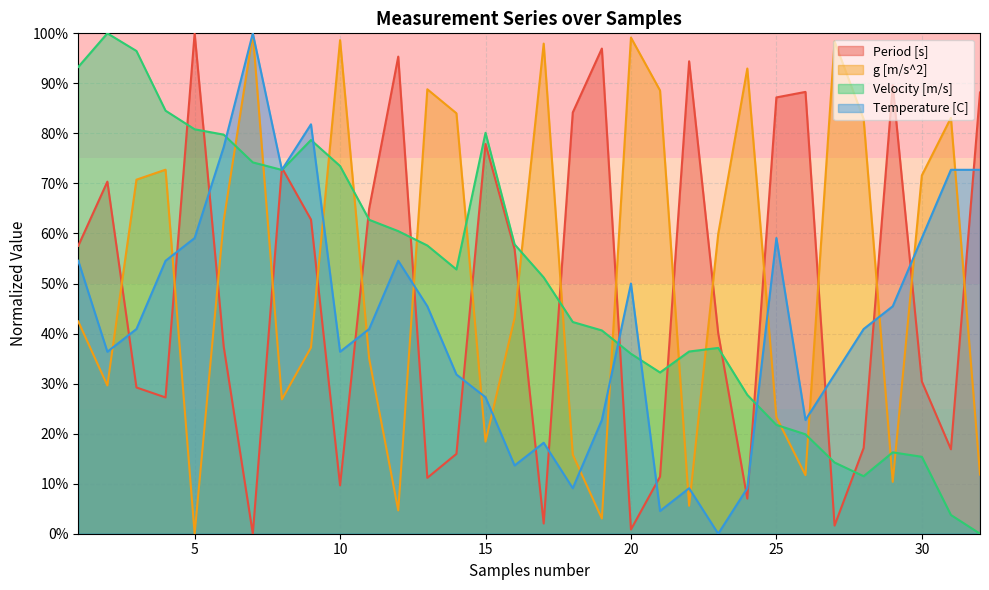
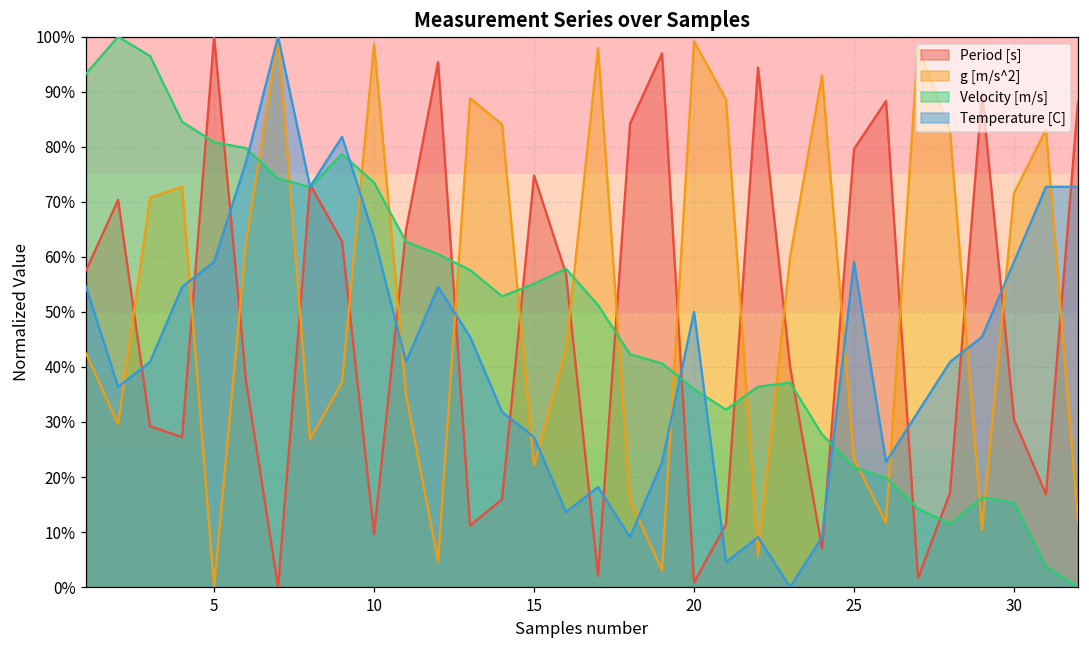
Temperature [C], 10: 36% -> 64%
Period [s], 15: 78% -> 75%
g [m/s^2], 15: 18% -> 22%
Velocity [m/s], 15: 80% -> 55%
Period [s], 25: 87% -> 80%
